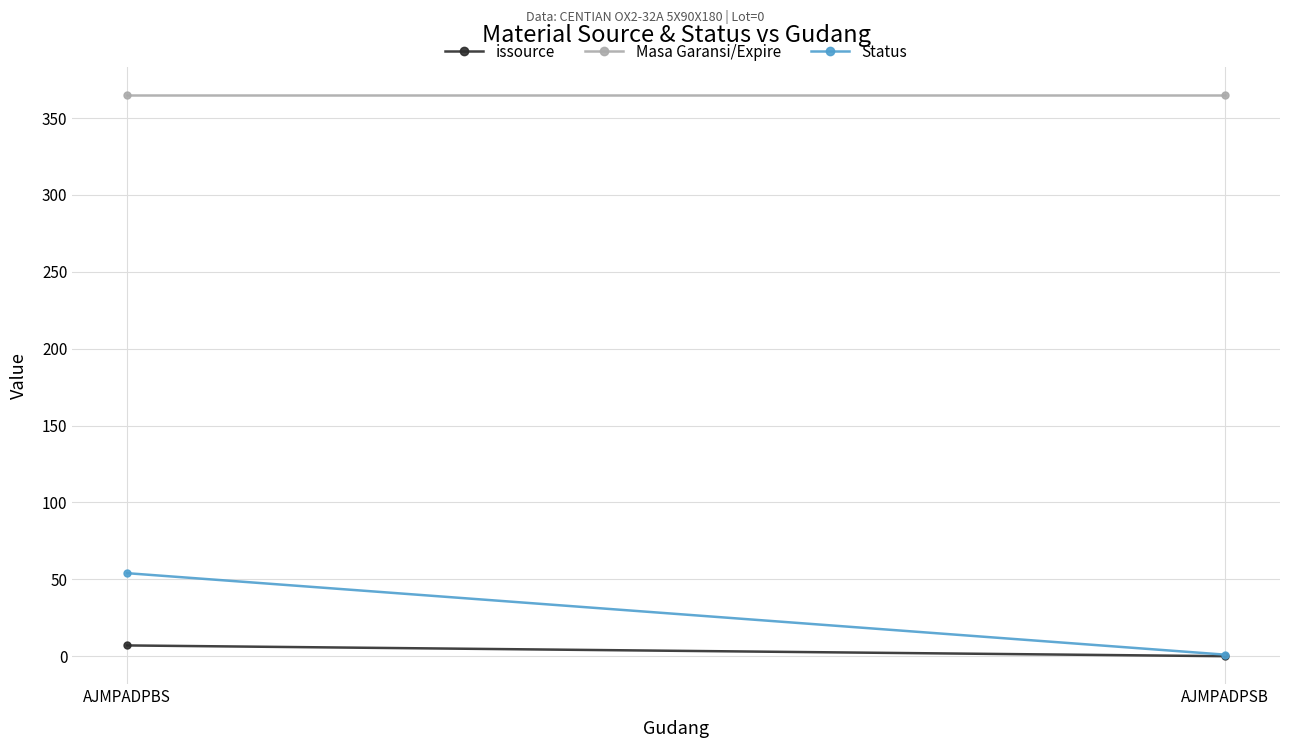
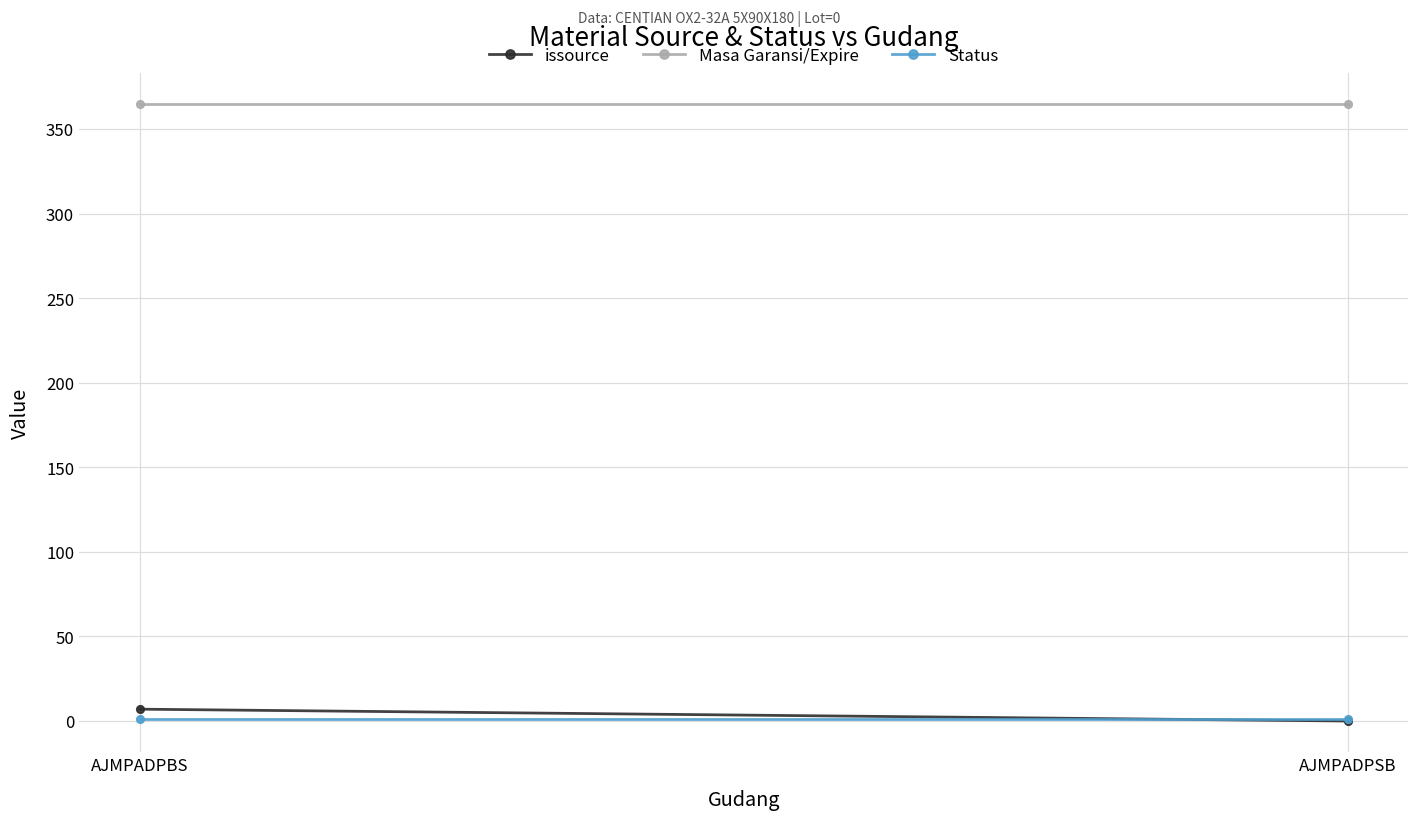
Status, AJMPADPBS: 54 -> 1
